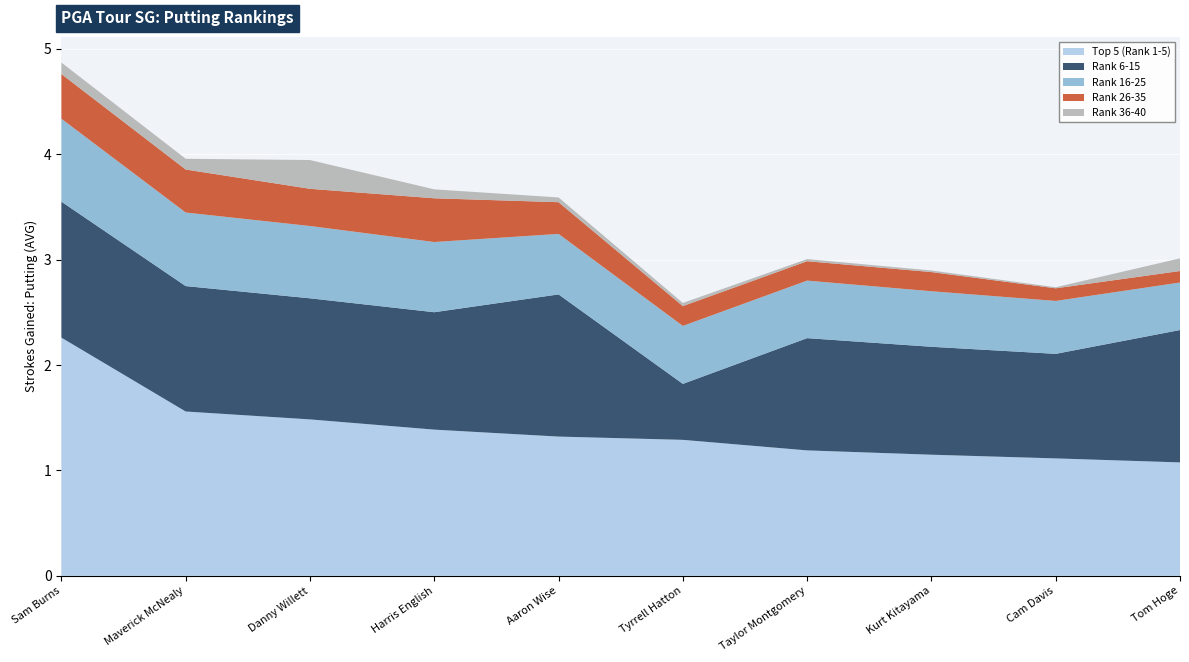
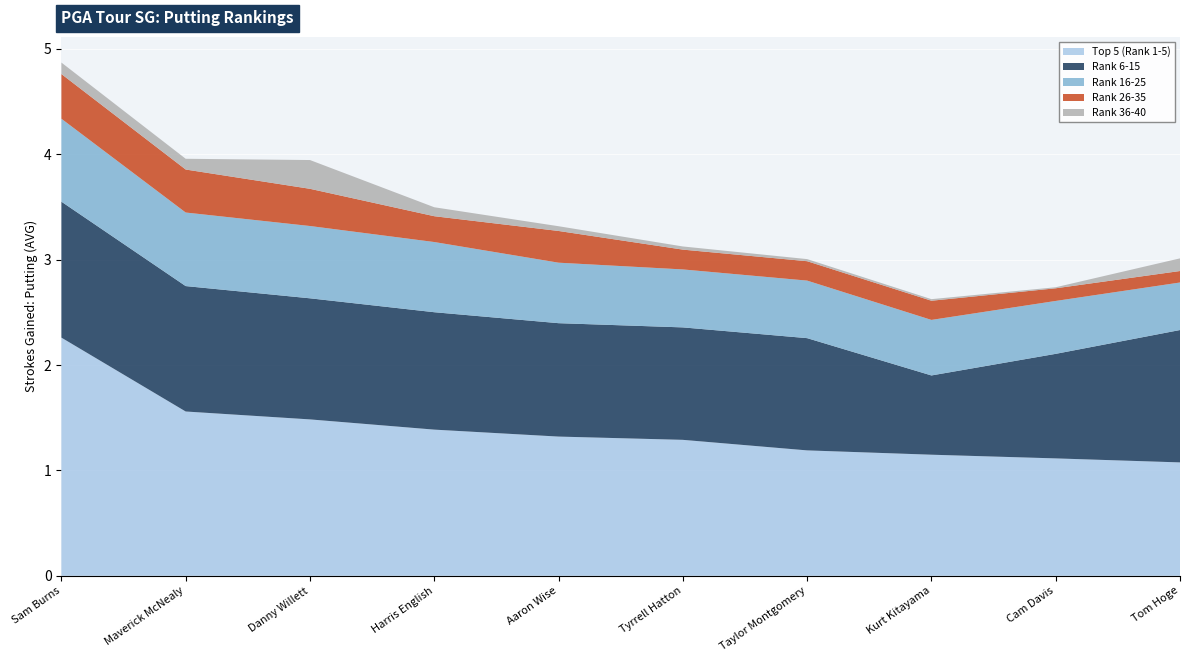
Rank 26-35, Harris English: 0.42 -> 0.25
Rank 6-15, Aaron Wise: 1.35 -> 1.08
Rank 6-15, Tyrrell Hatton: 0.53 -> 1.07
Rank 6-15, Kurt Kitayama: 1.02 -> 0.75
